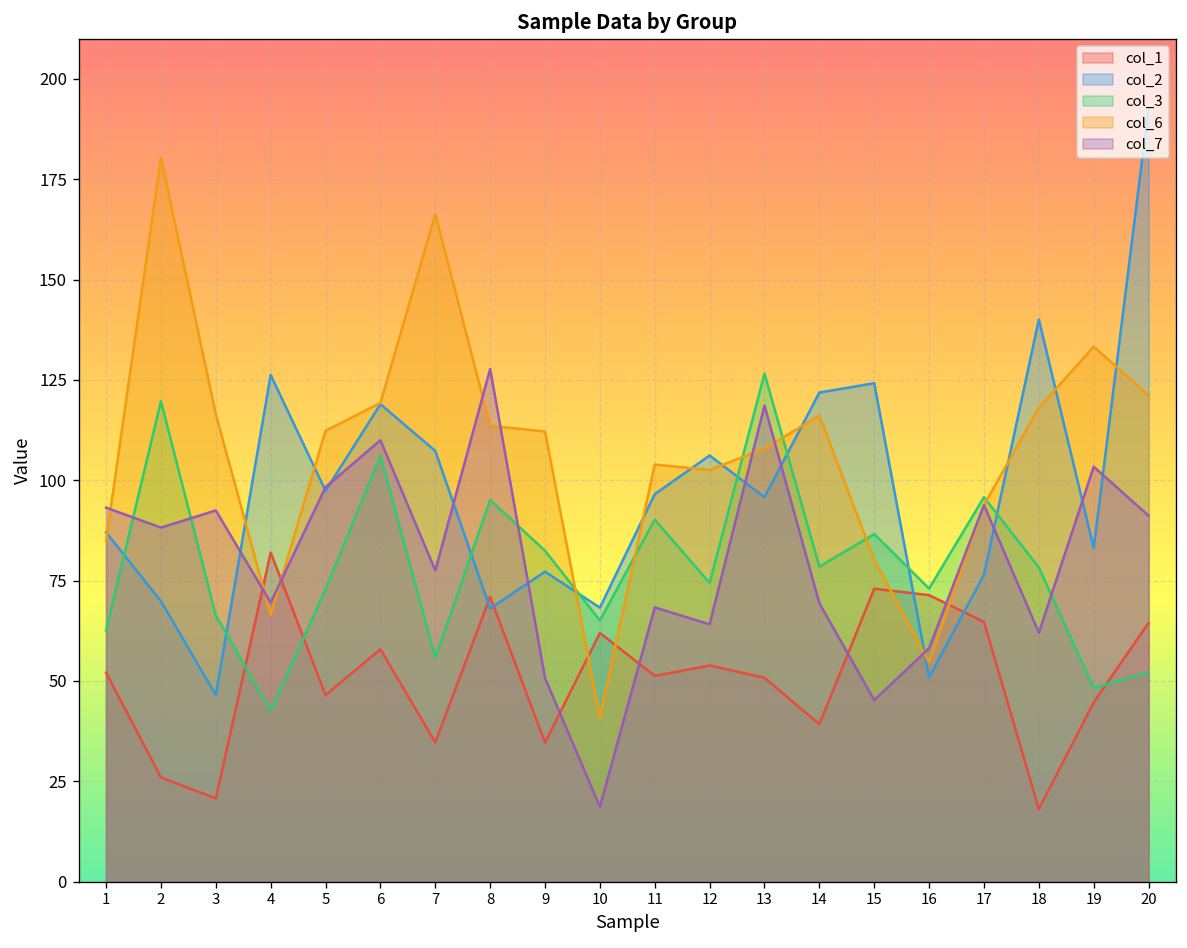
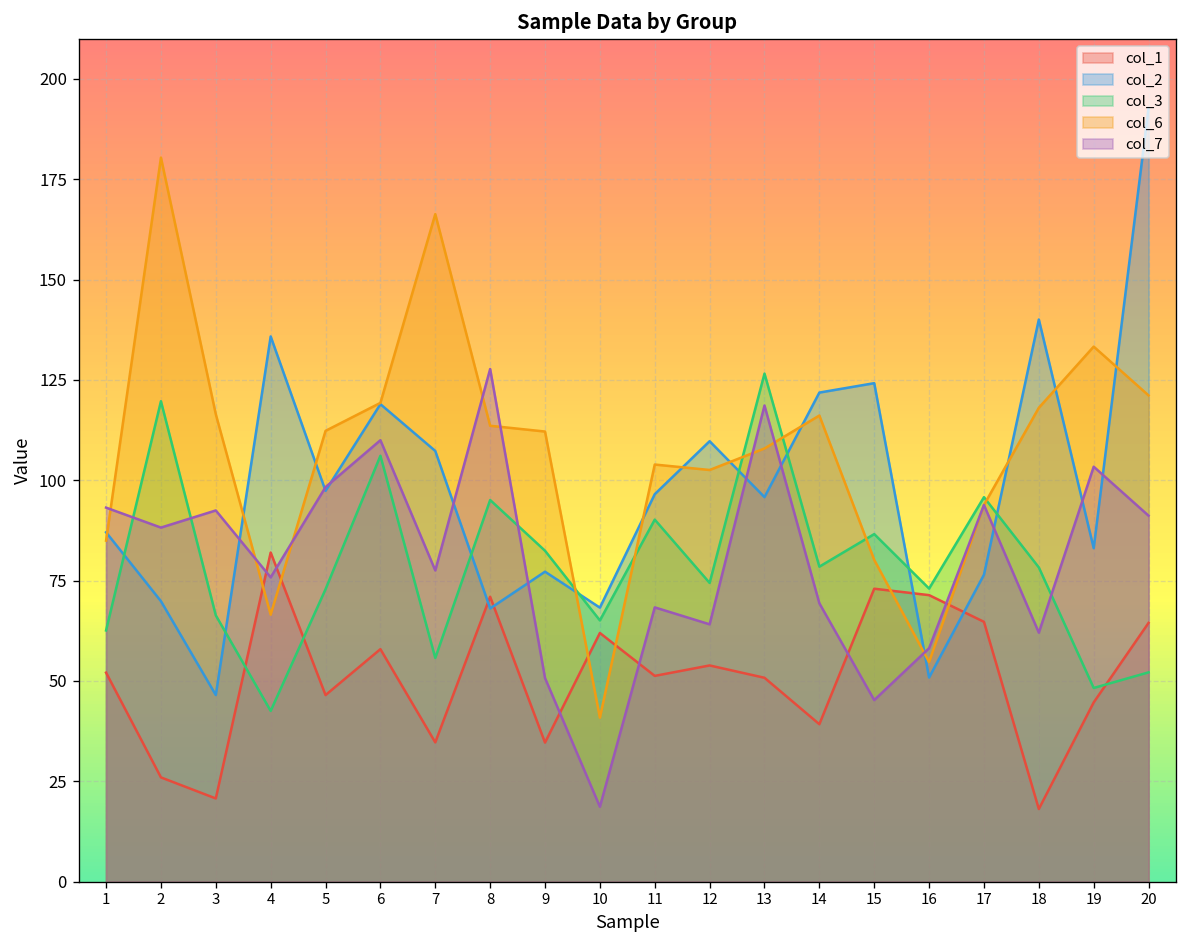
col_2, 4: 126 -> 136
col_7, 4: 70 -> 76
col_2, 12: 106 -> 110
